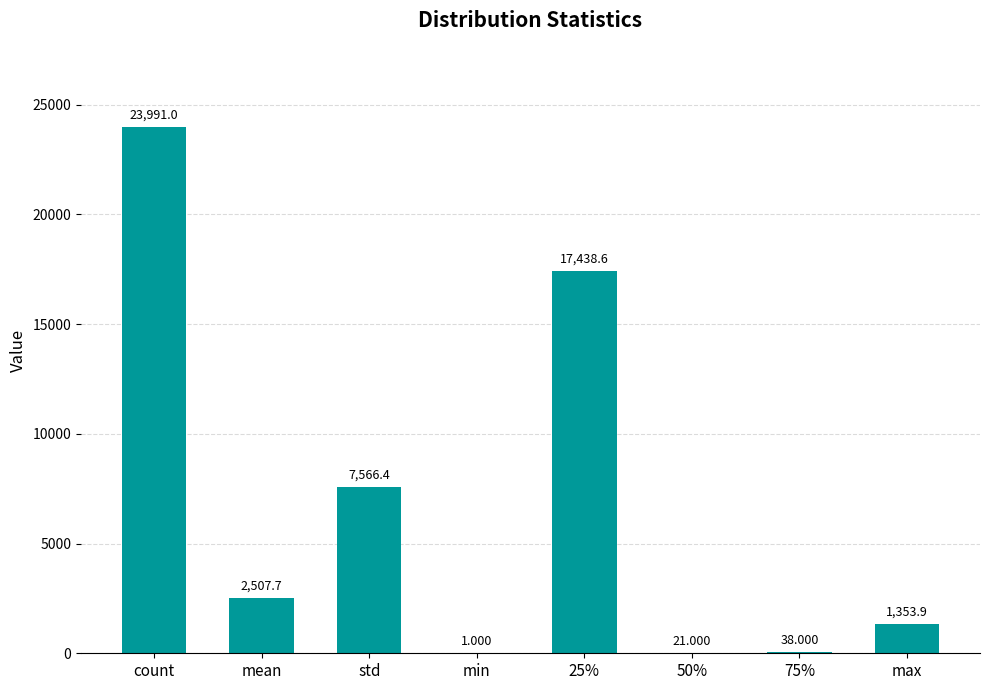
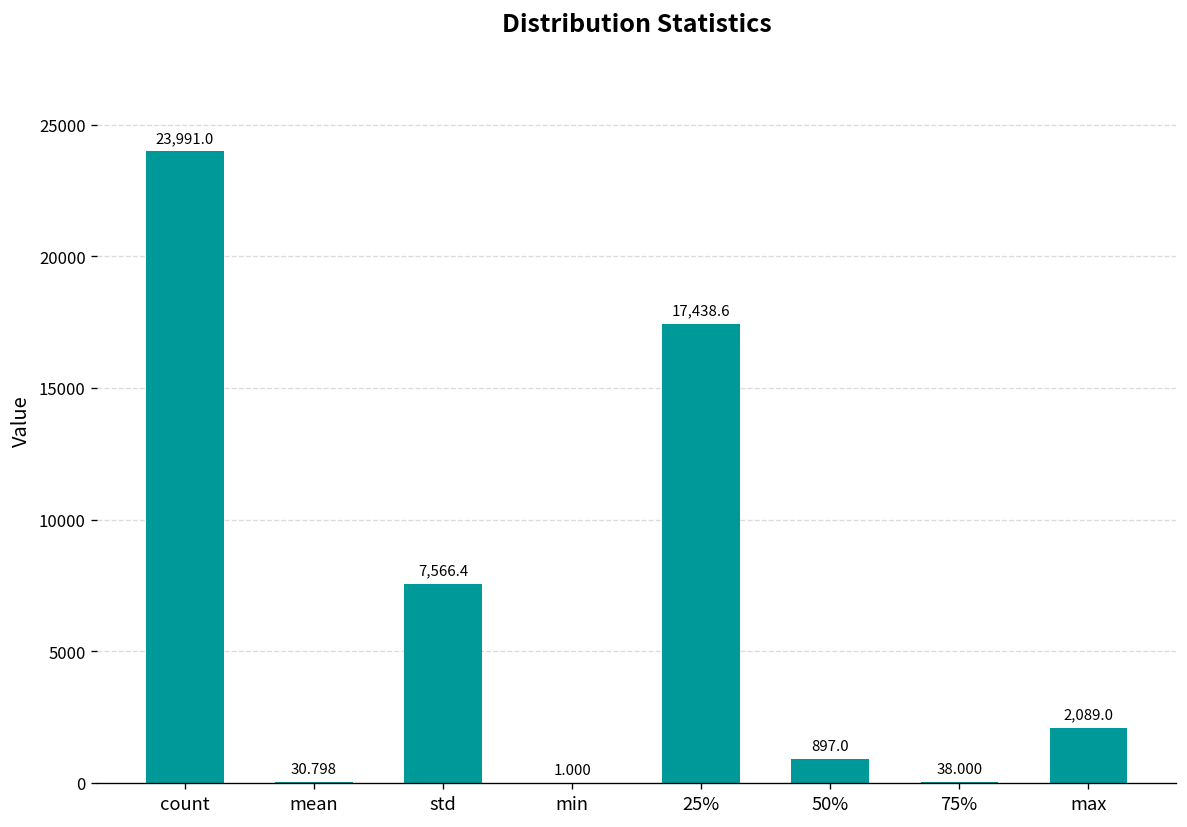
mean: 2,507.7 -> 30.798
50%: 21.000 -> 897.0
max: 1,353.9 -> 2,089.0
